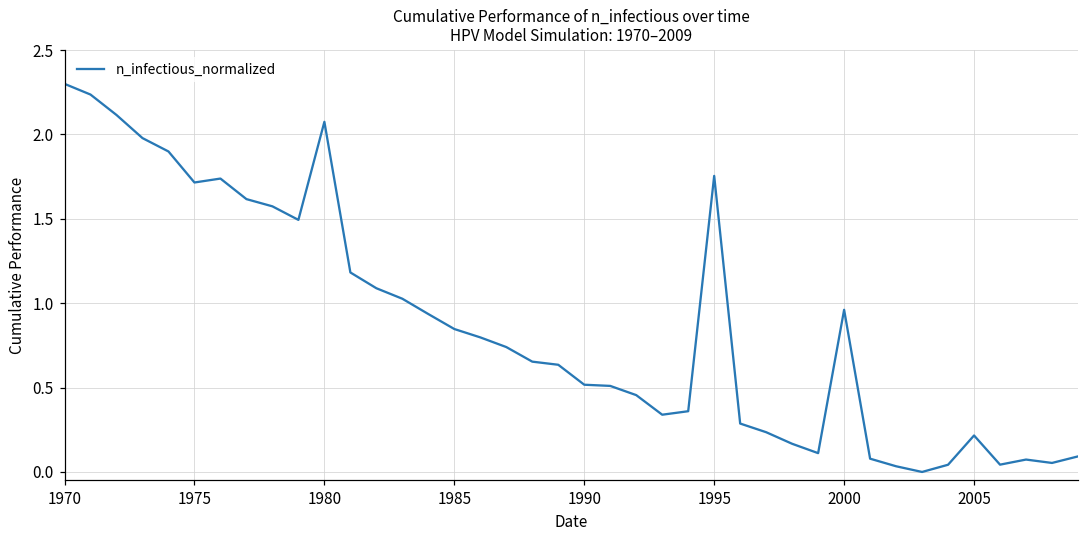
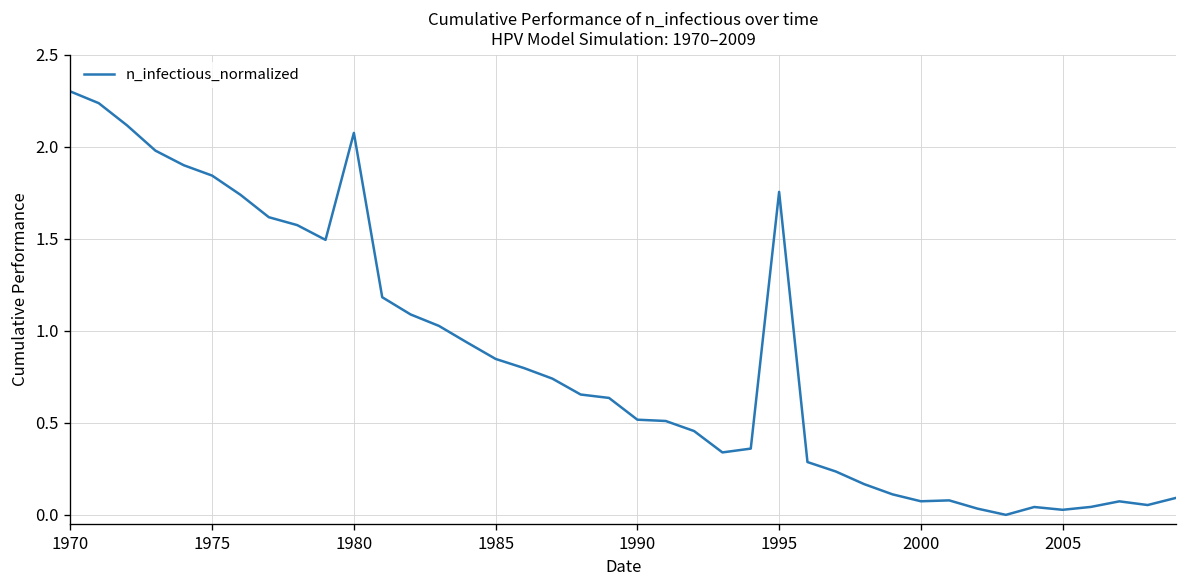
1975: 1.72 -> 1.84
2000: 0.96 -> 0.07
2005: 0.22 -> 0.03
